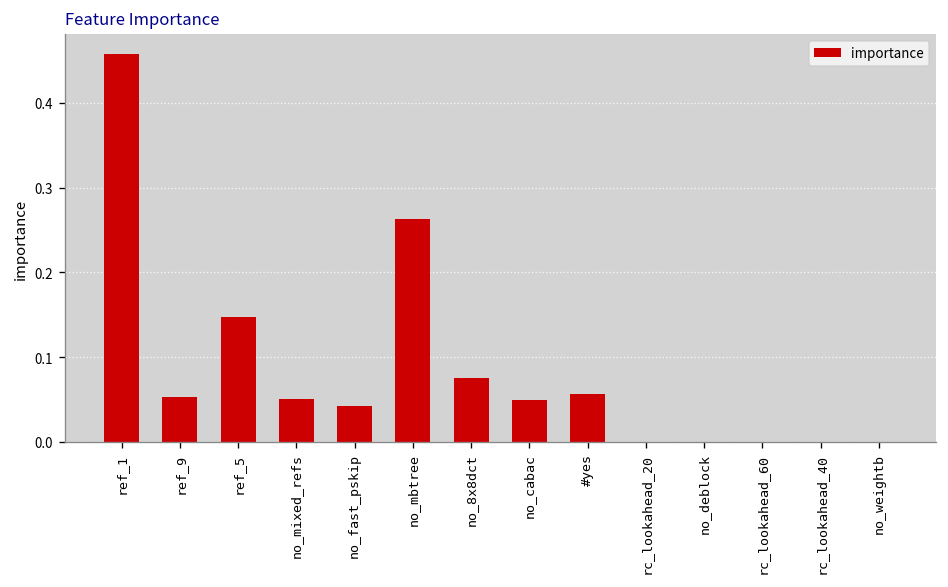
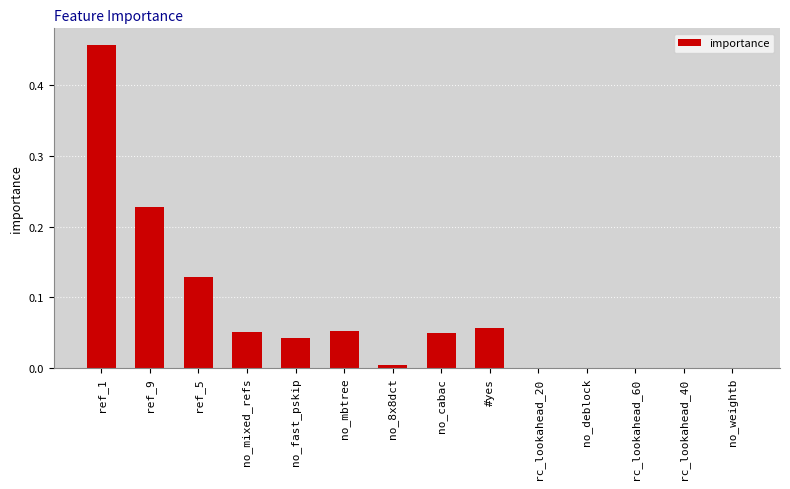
ref_9: 0.05 -> 0.23
ref_5: 0.15 -> 0.13
no_mbtree: 0.26 -> 0.05
no_8x8dct: 0.08 -> 0.00
